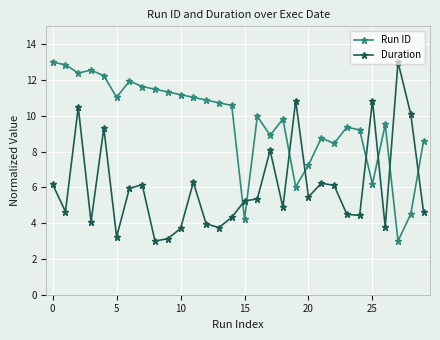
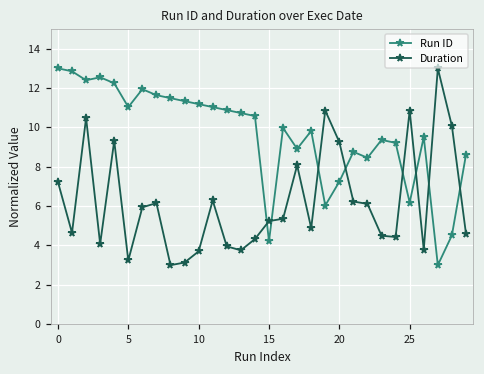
Duration, 0: 6.2 -> 7.2
Duration, 20: 5.5 -> 9.3
